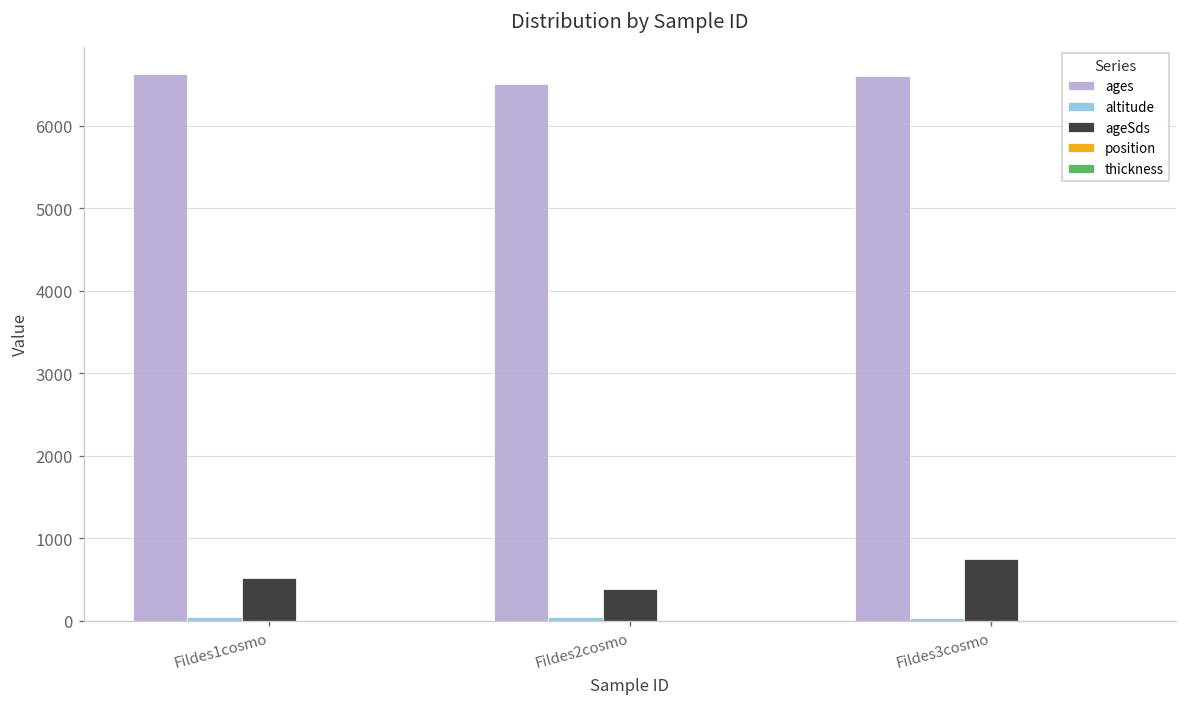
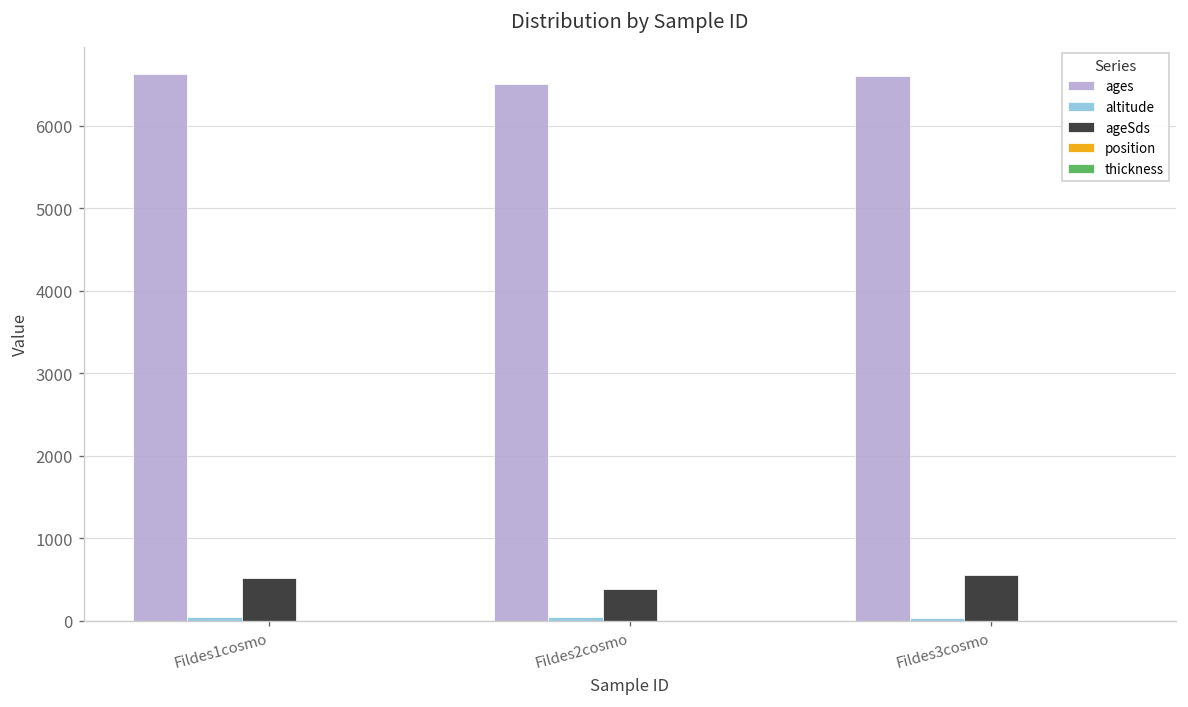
ageSds, Fildes3cosmo: 700 -> 600
